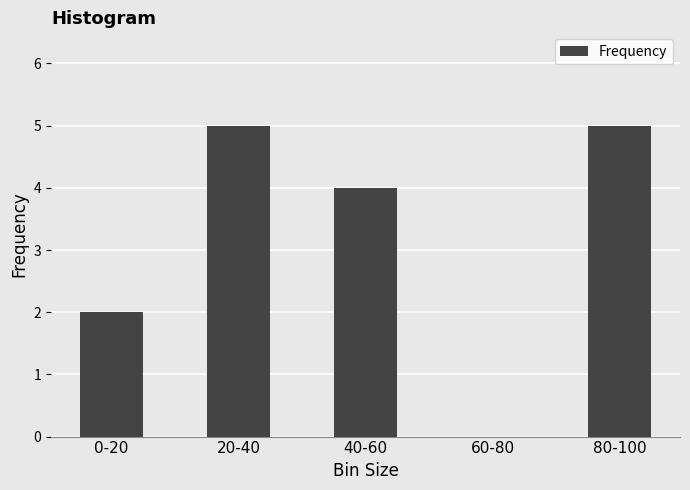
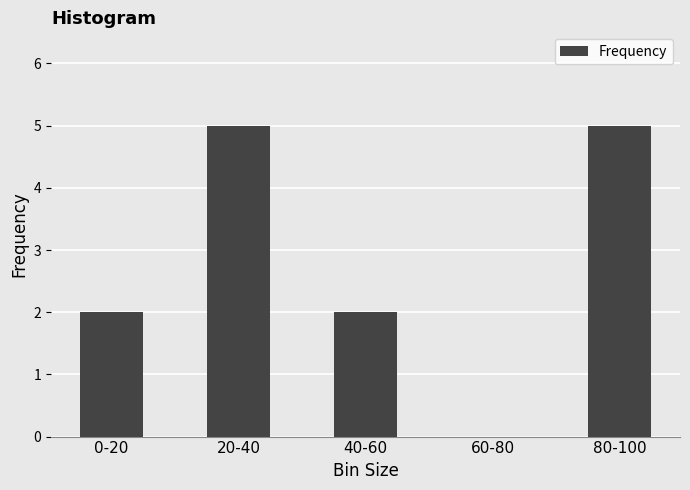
40-60: 4 -> 2
